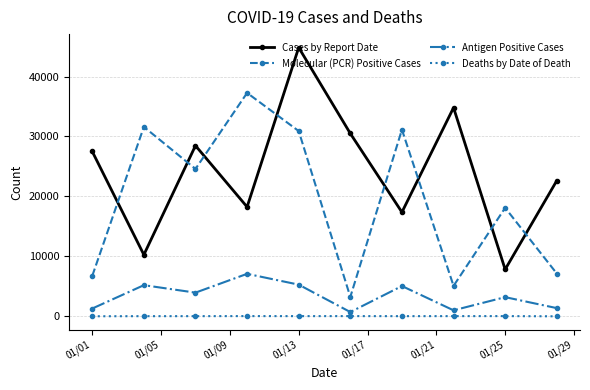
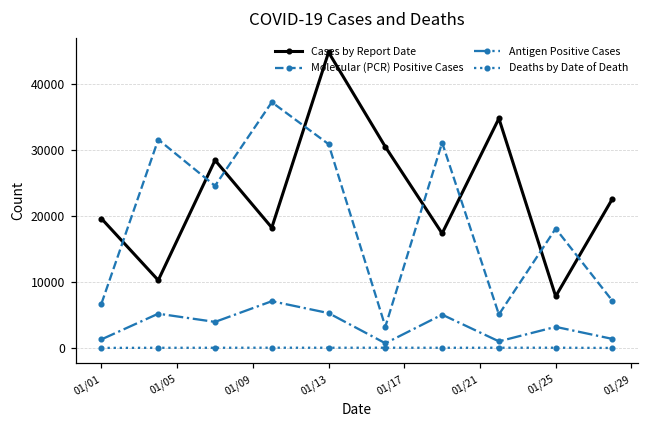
Cases by Report Date, 01/01: 28000 -> 20000
